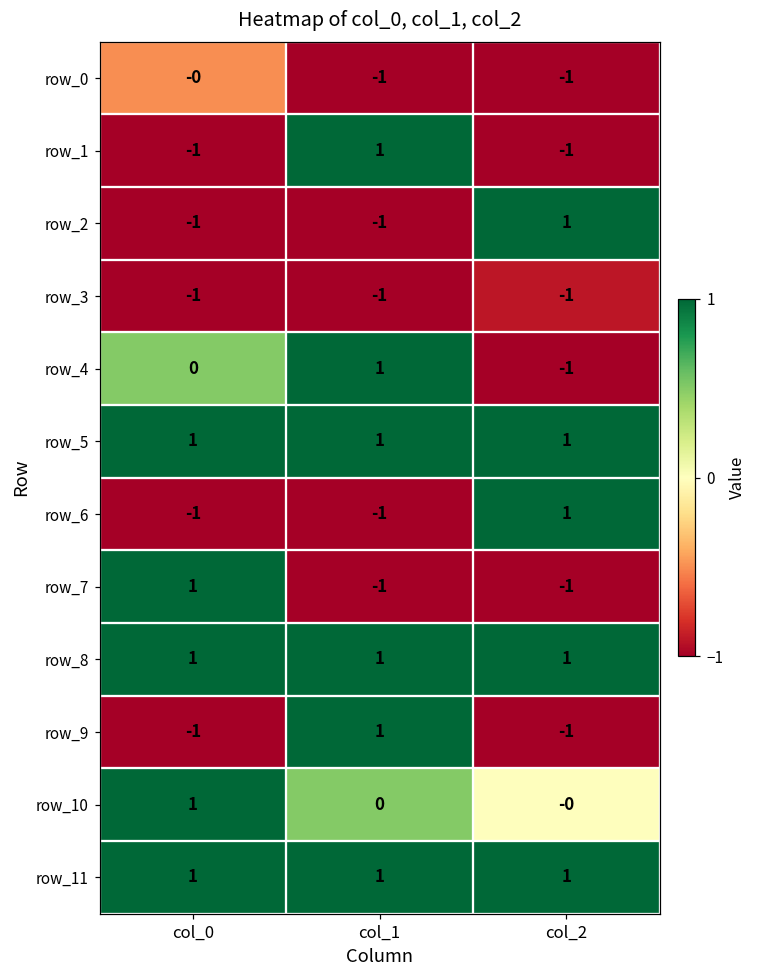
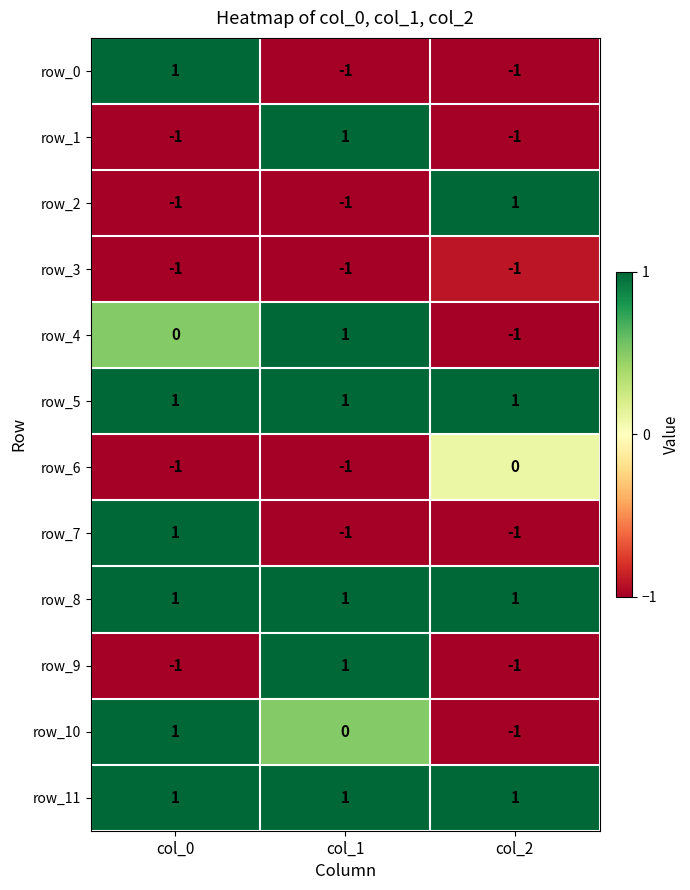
row_0, col_0: -0 -> 1
row_6, col_2: 1 -> 0
row_10, col_2: -0 -> -1
